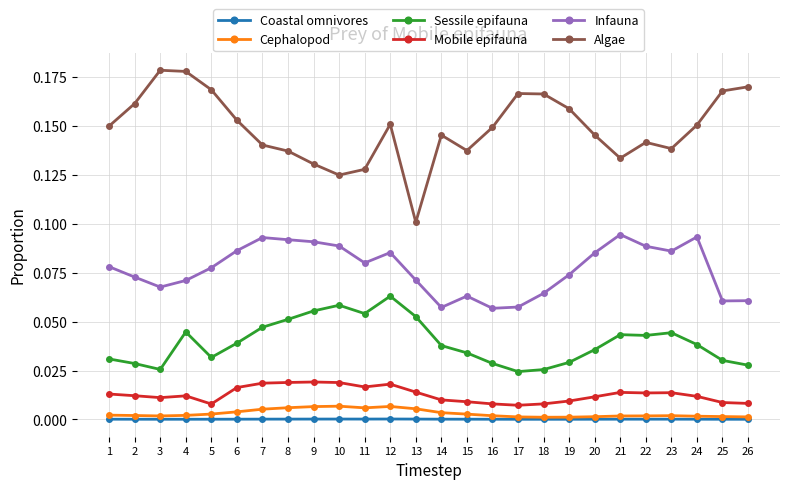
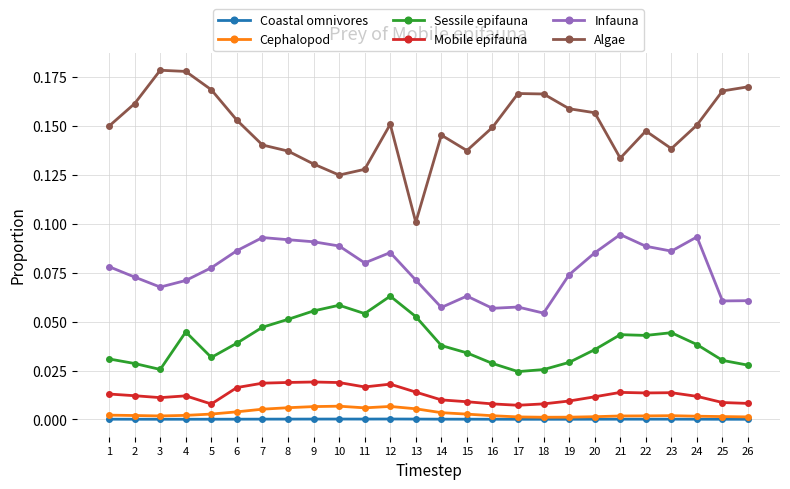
Infauna, 18: 0.064 -> 0.054
Algae, 20: 0.145 -> 0.157
Algae, 22: 0.142 -> 0.147
